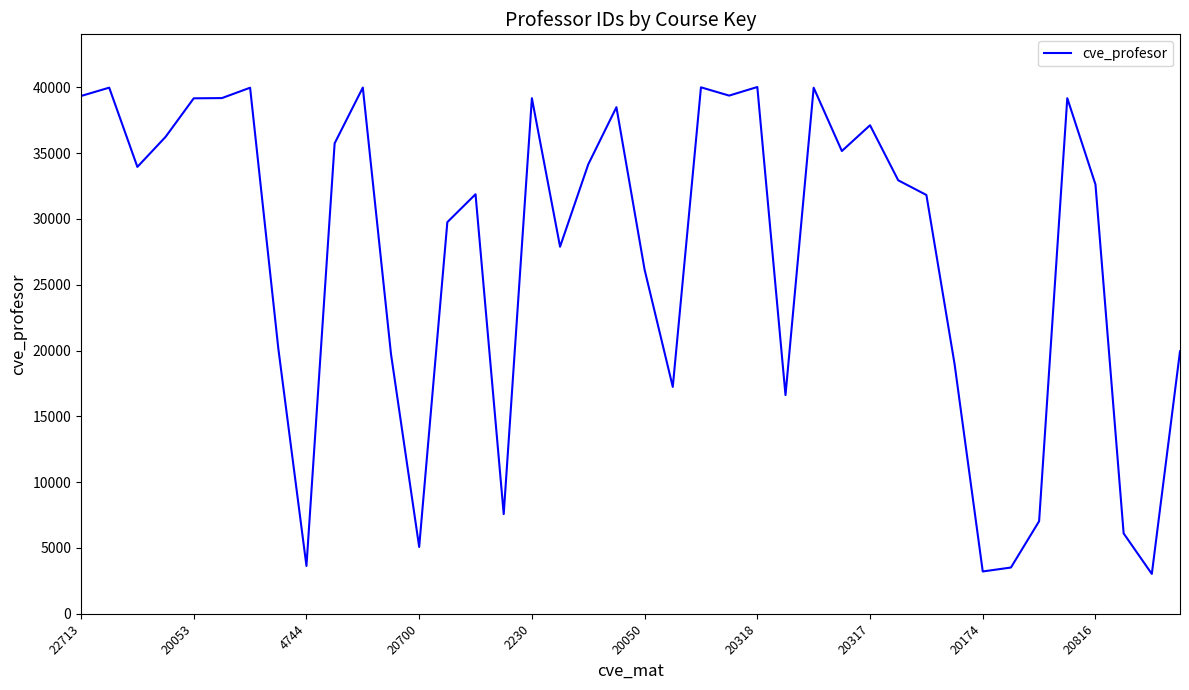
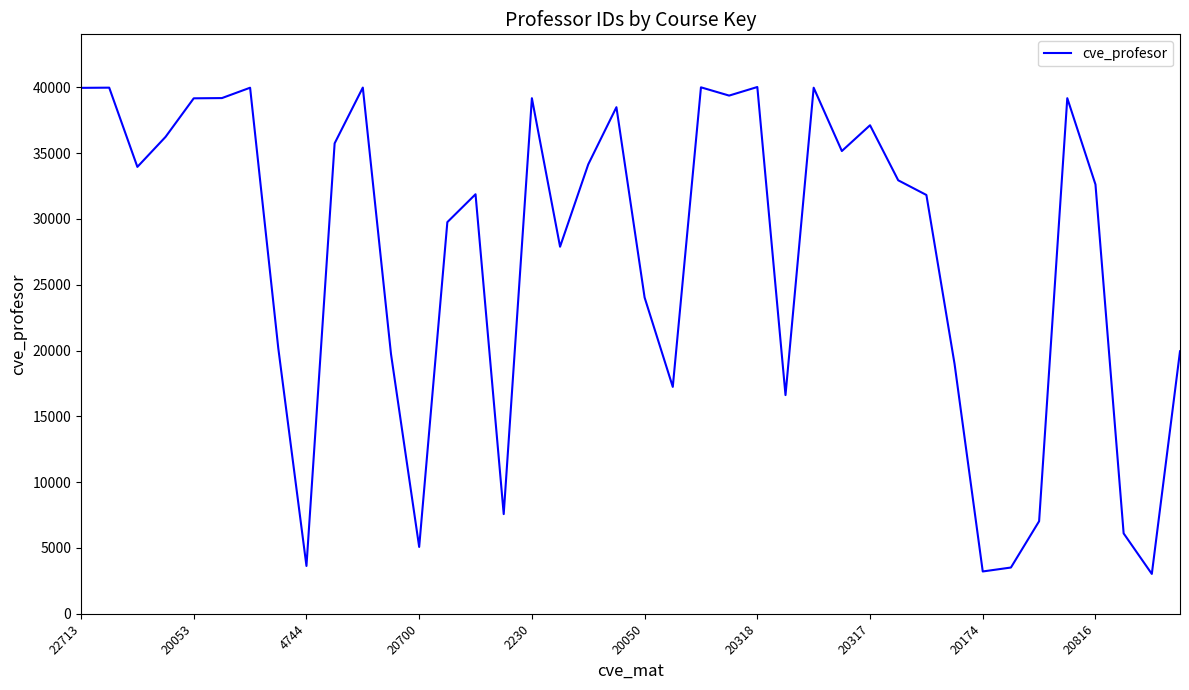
22713: 39300 -> 40000
20050: 26100 -> 24000
